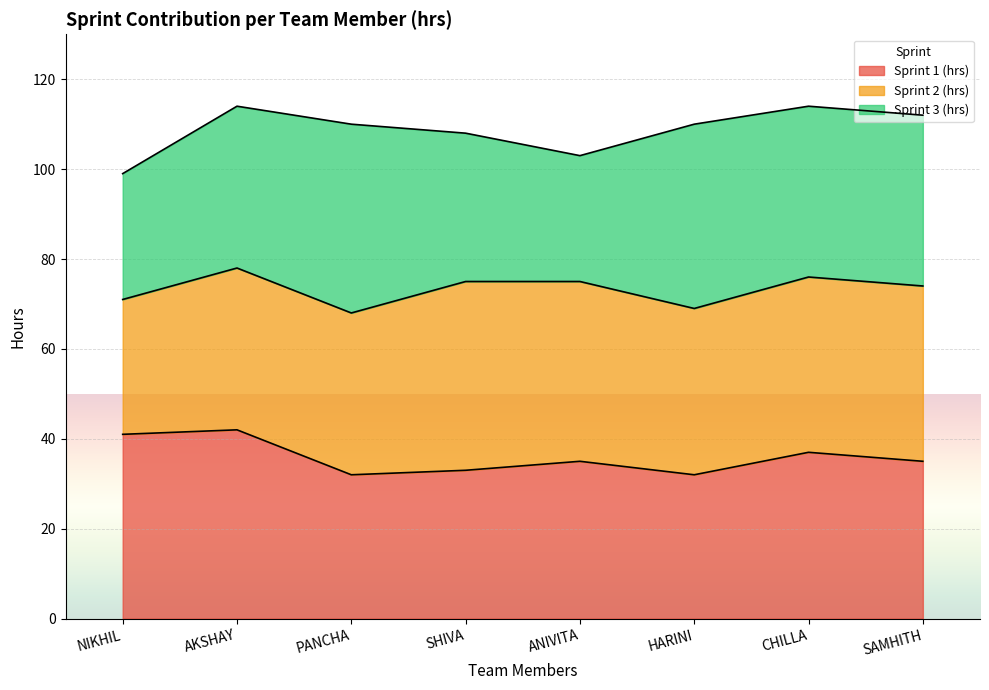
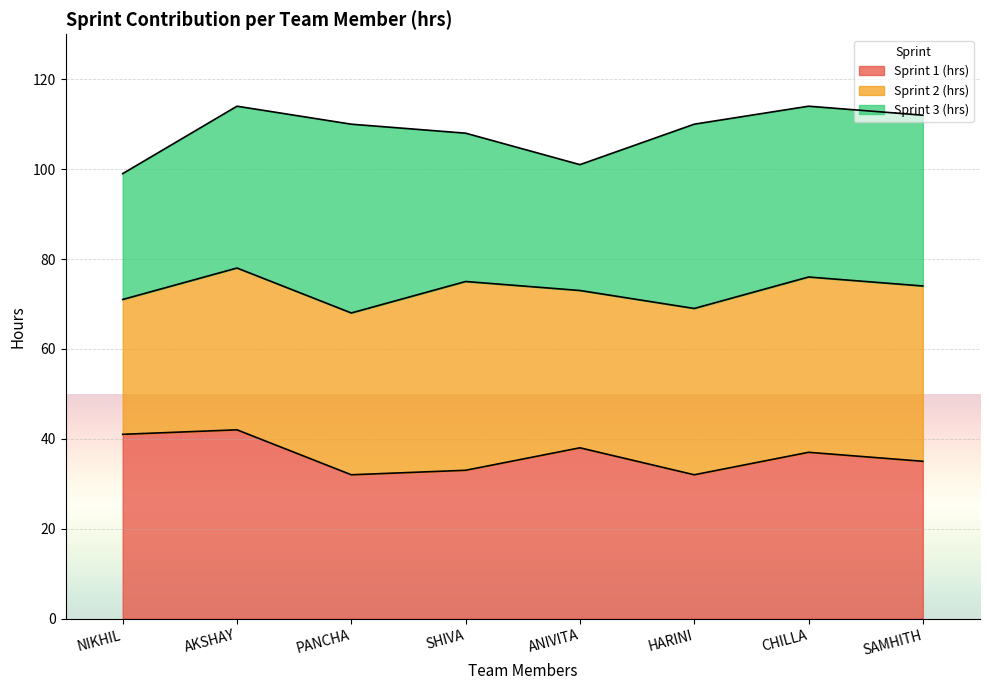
Sprint 1 (hrs), ANIVITA: 35 -> 38
Sprint 2 (hrs), ANIVITA: 40 -> 35
